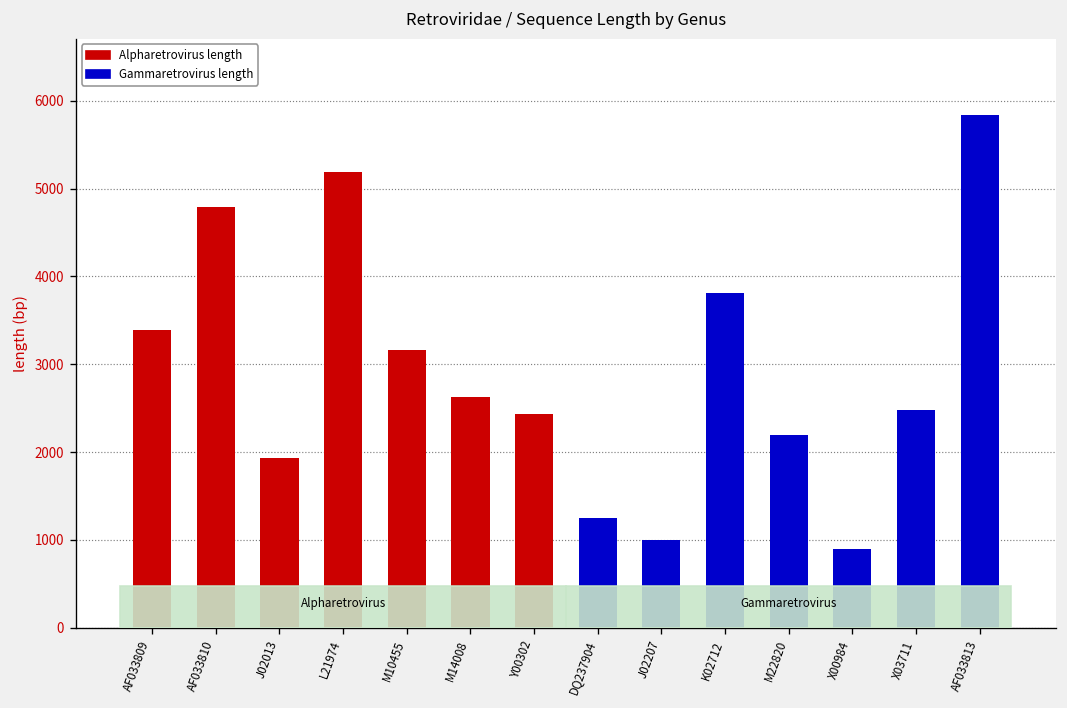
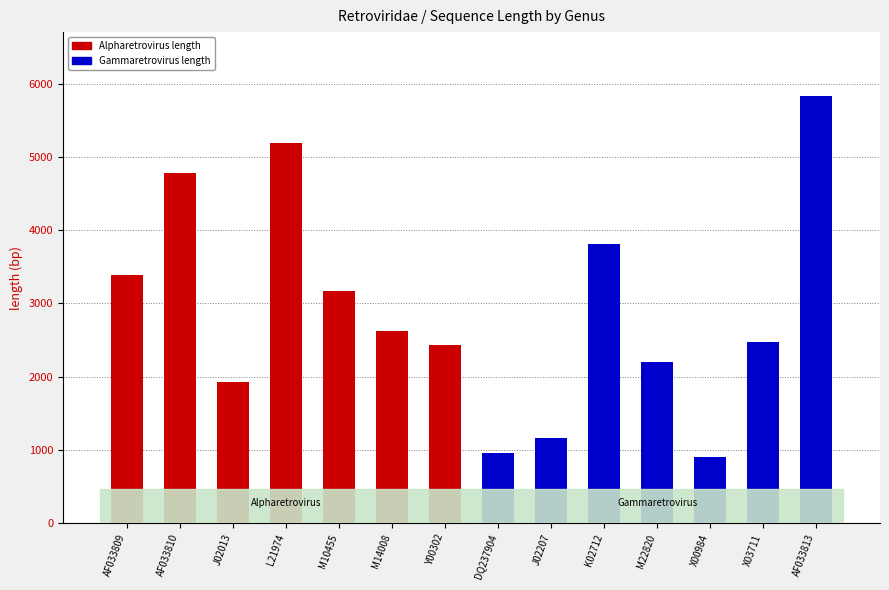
DQ237904: 1200 -> 1000
J02207: 1000 -> 1200
